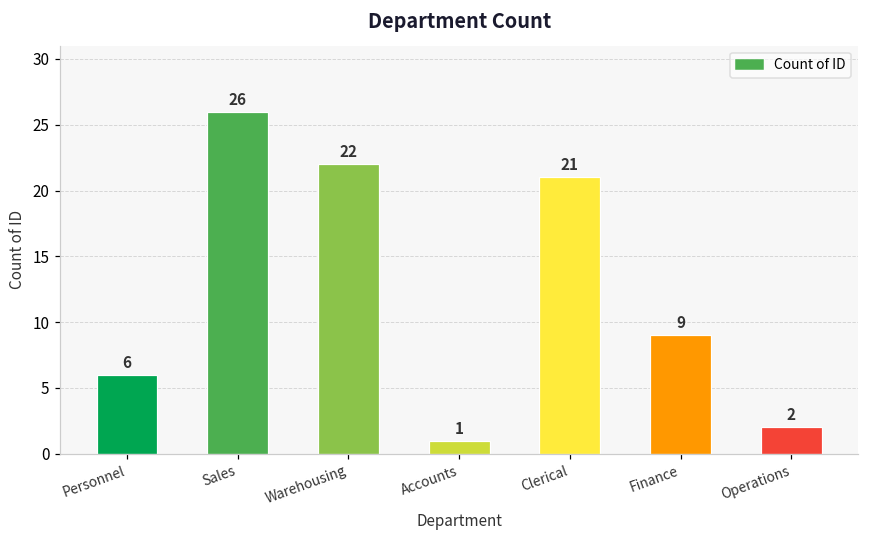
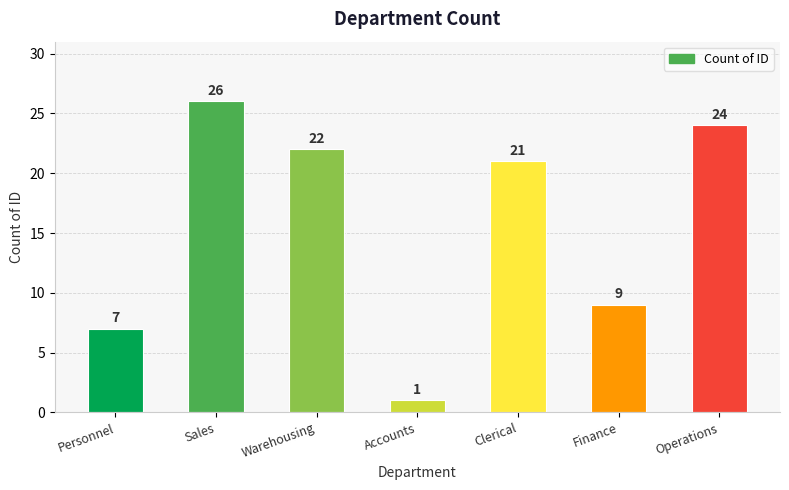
Personnel: 6 -> 7
Operations: 2 -> 24
